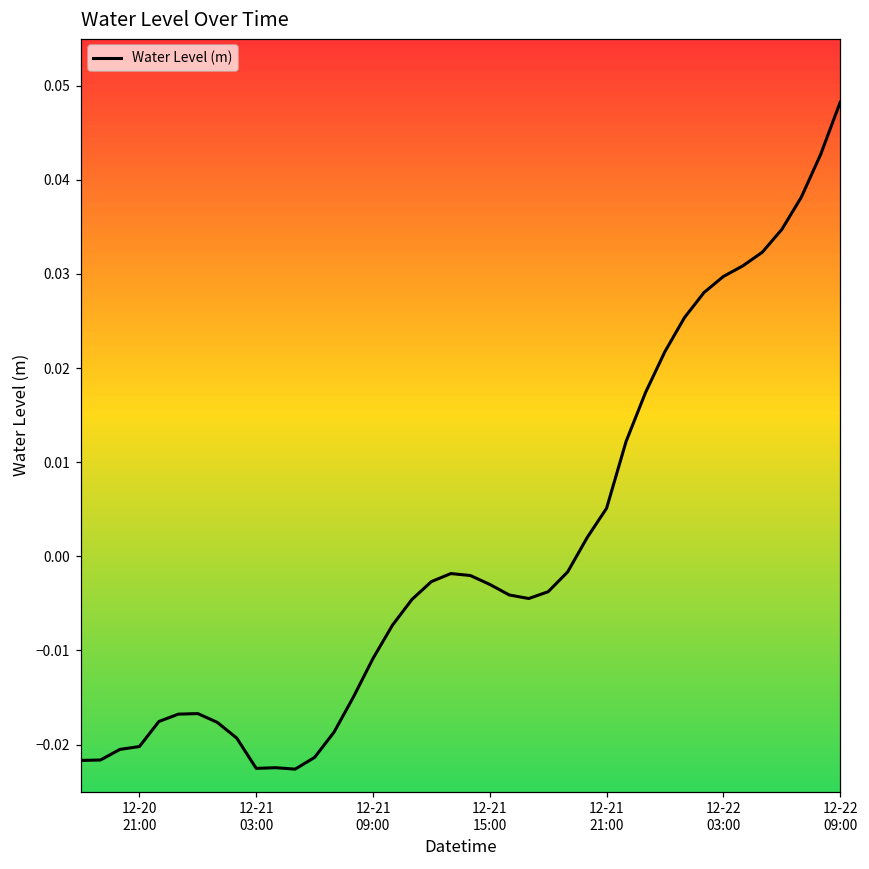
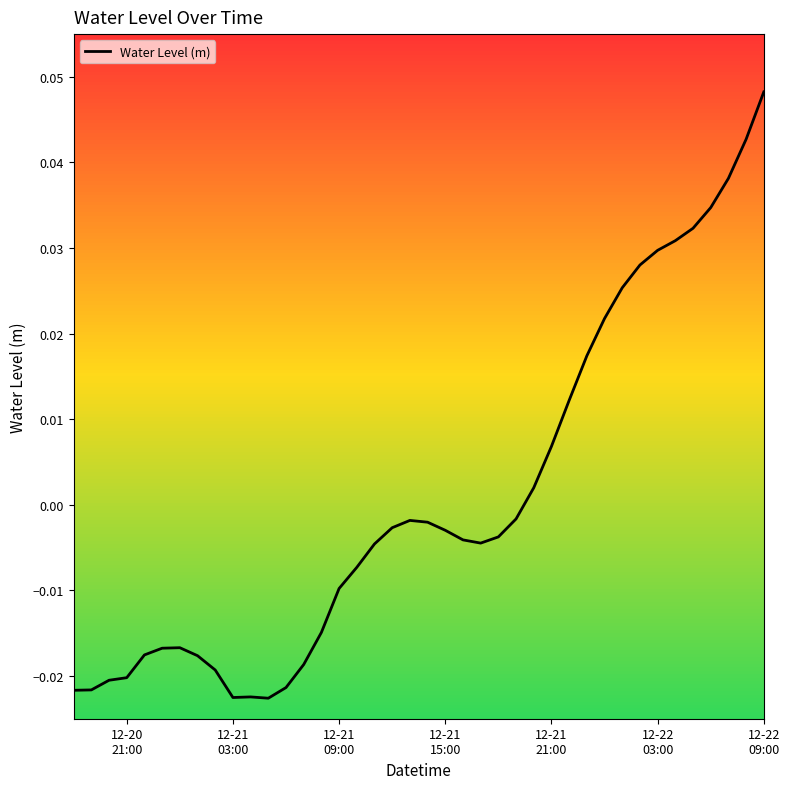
Water Level (m), 12-21 09:00: -0.011 -> -0.010
Water Level (m), 12-21 21:00: 0.005 -> 0.007
